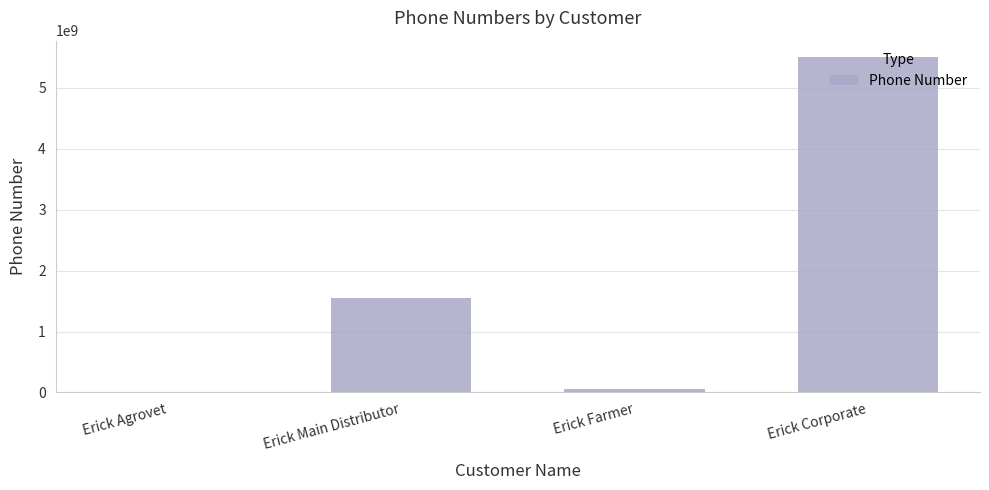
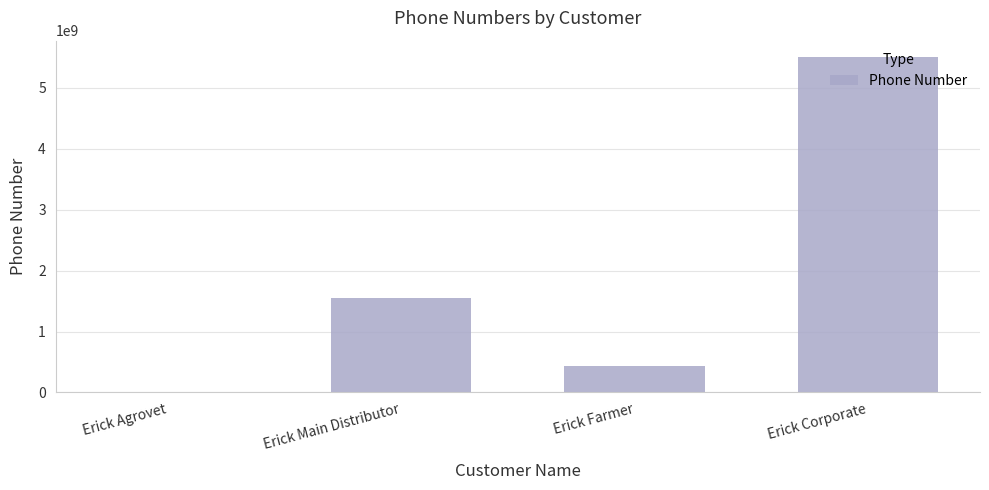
Erick Farmer: 100000000 -> 400000000
